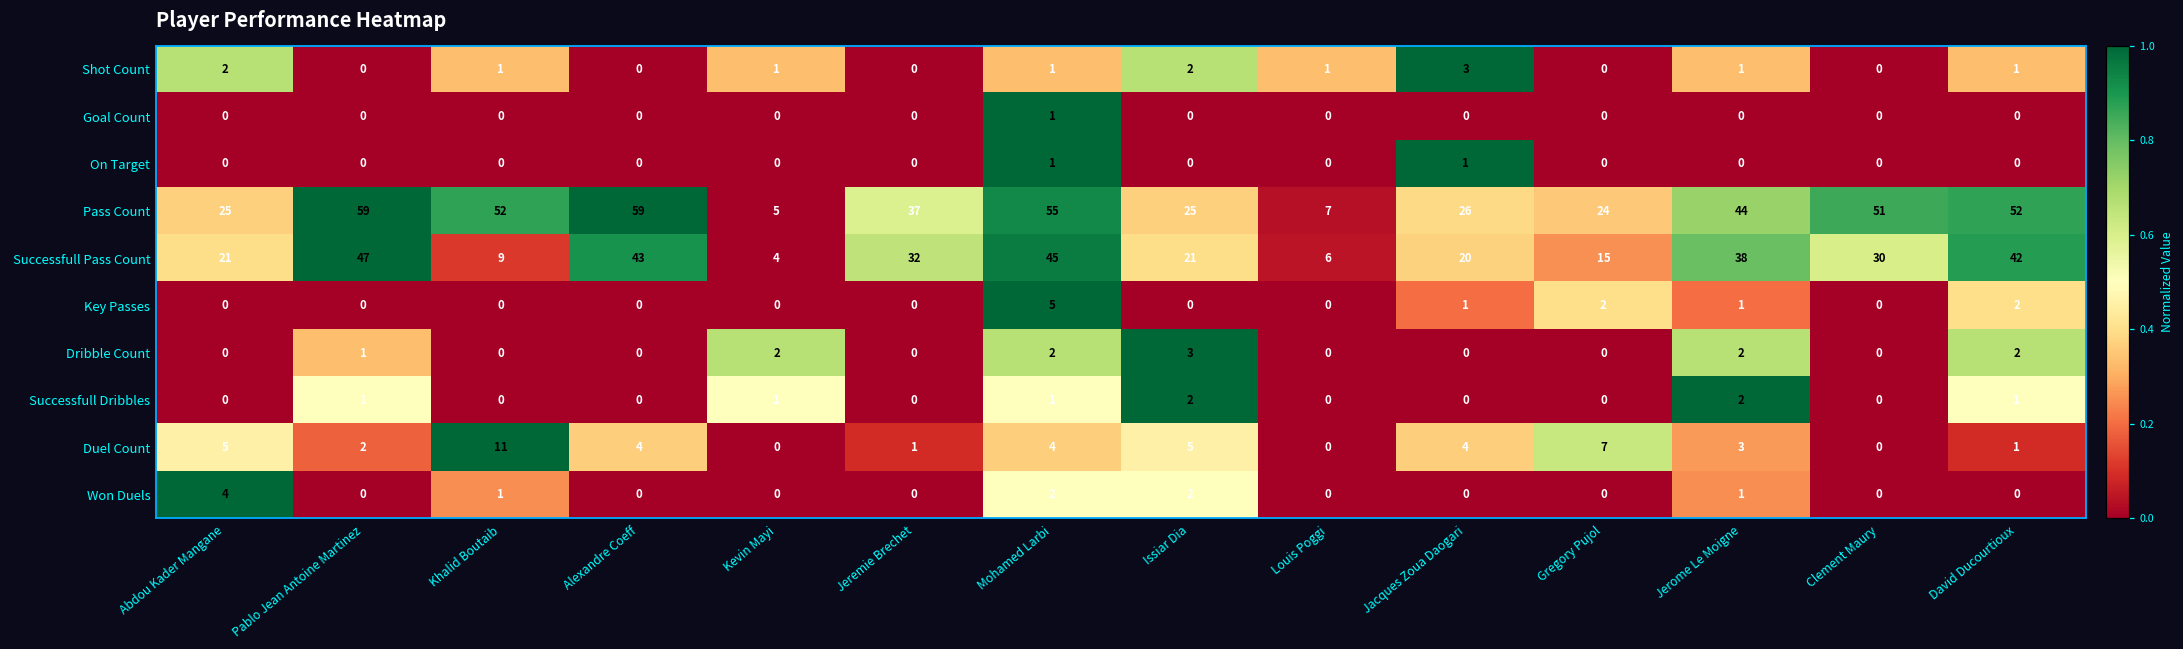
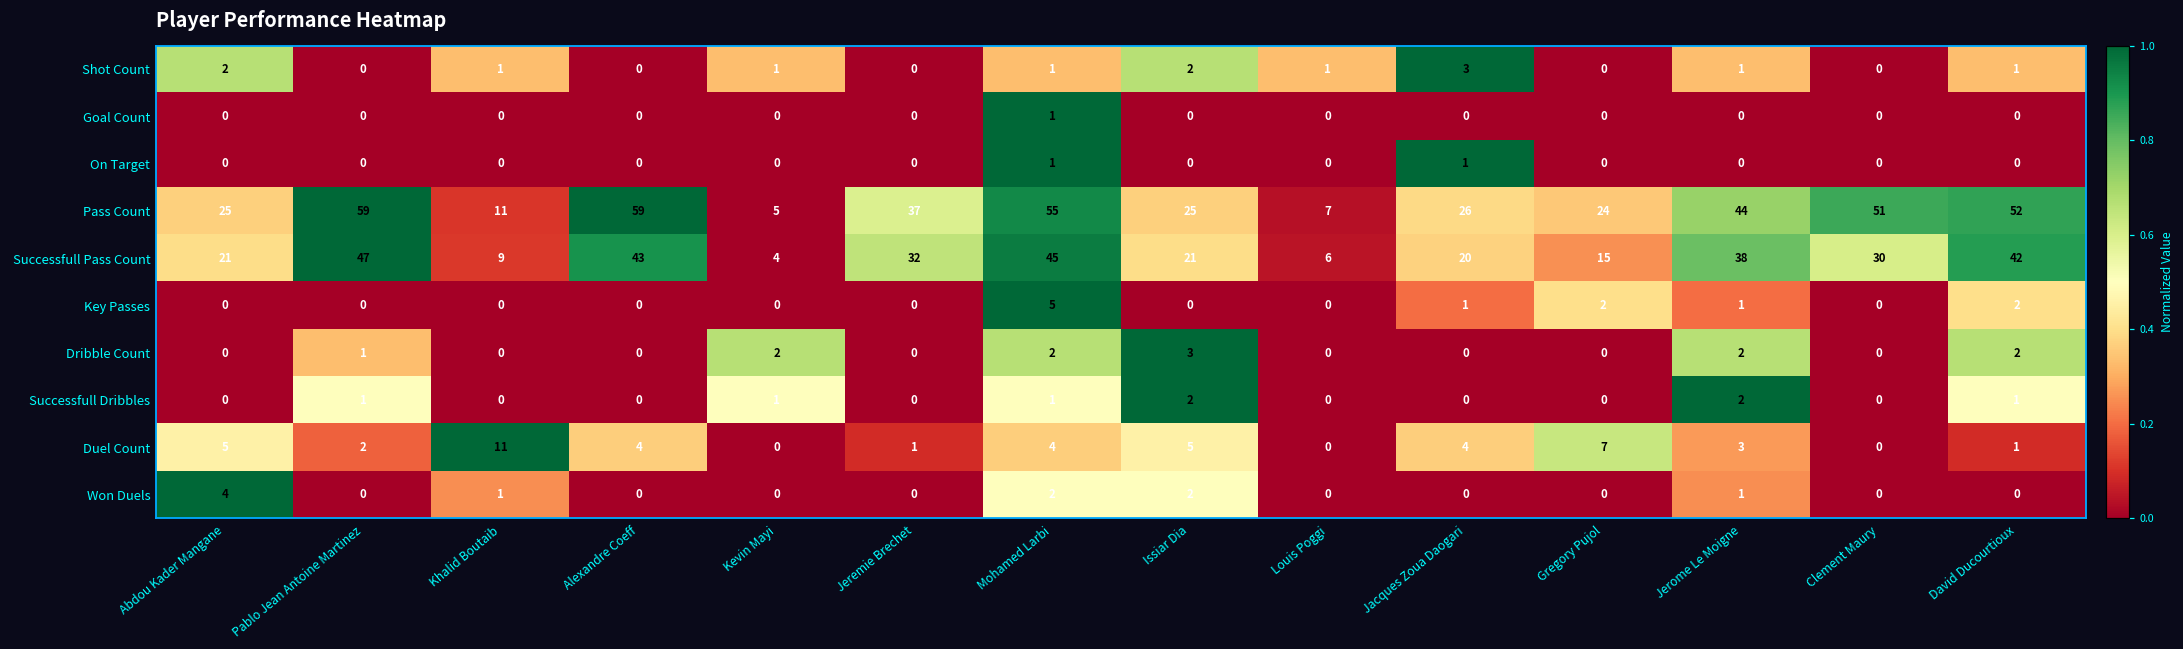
Pass Count, Khalid Boutaib: 52 -> 11
